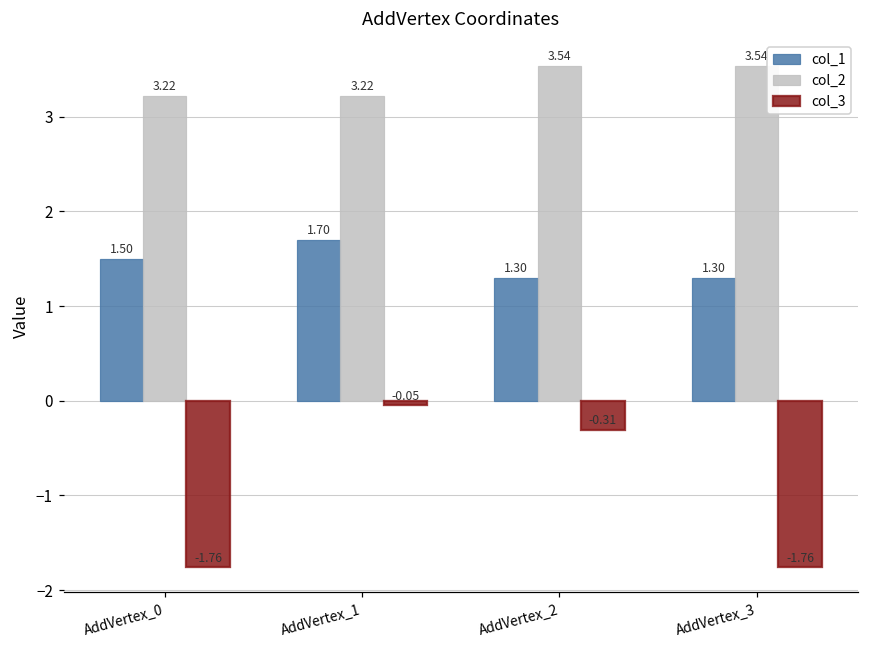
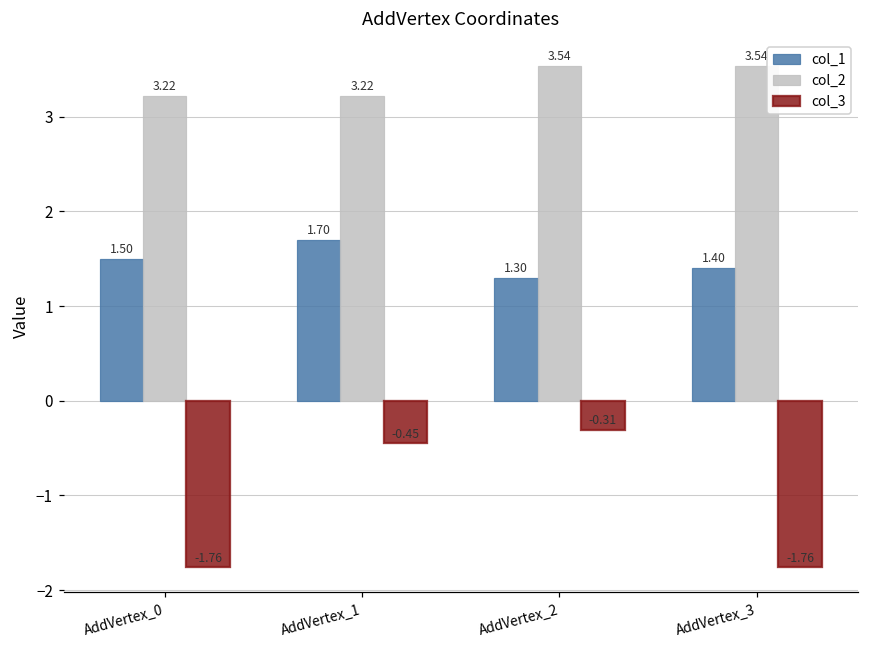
col_3, AddVertex_1: -0.05 -> -0.45
col_1, AddVertex_3: 1.30 -> 1.40
